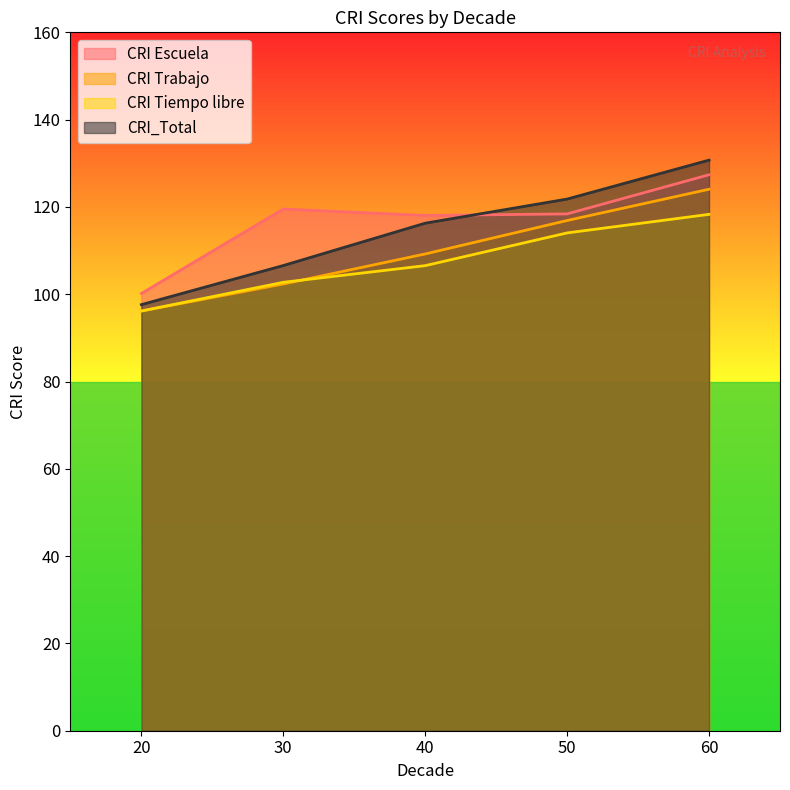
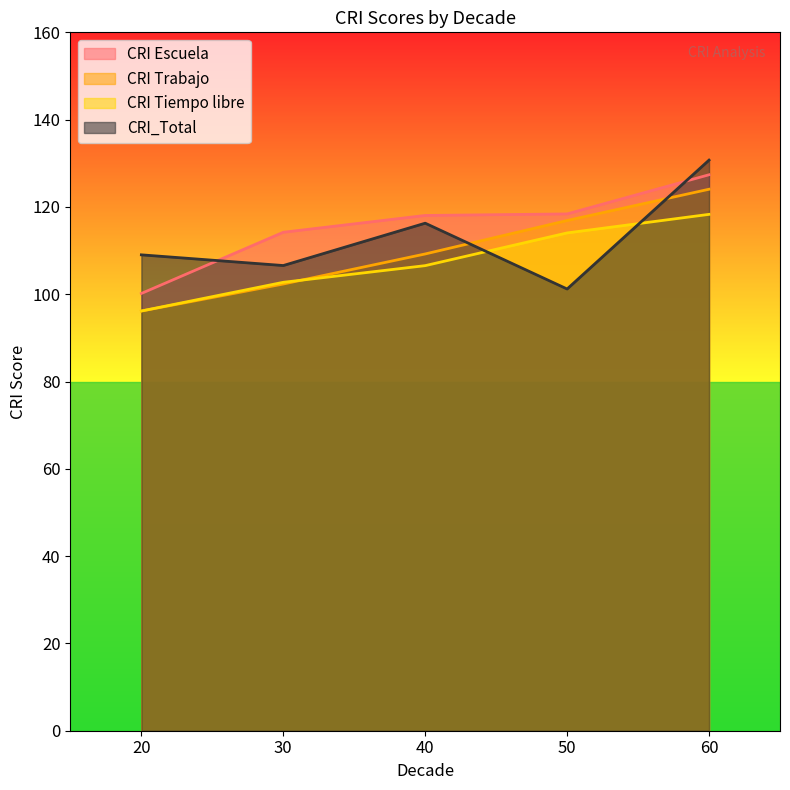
CRI_Total, 20: 98 -> 109
CRI Escuela, 30: 120 -> 114
CRI_Total, 50: 122 -> 101
